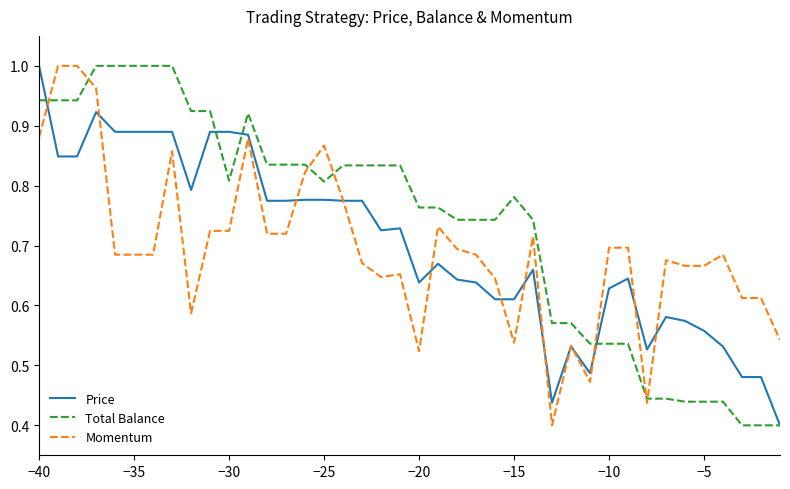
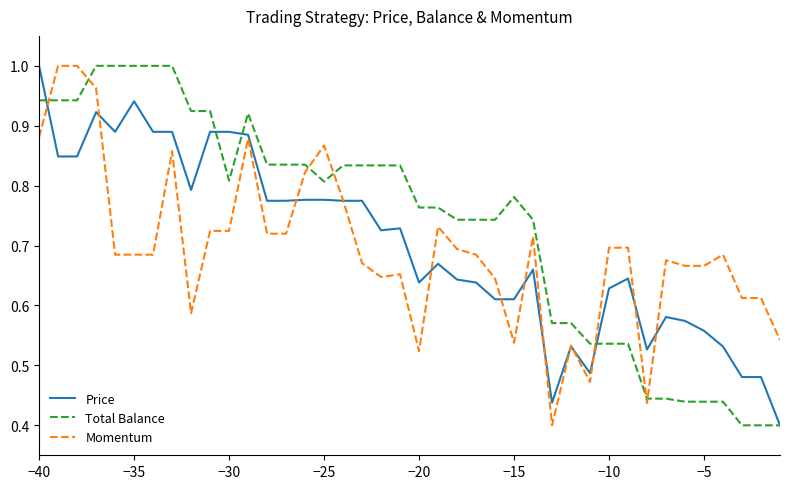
Price, −35: 0.89 -> 0.94
